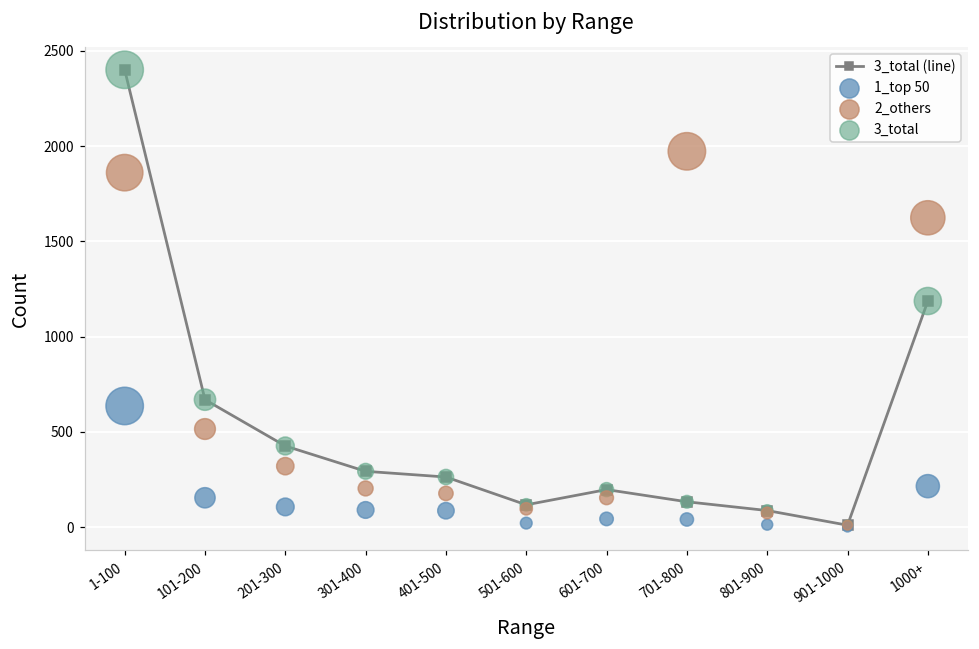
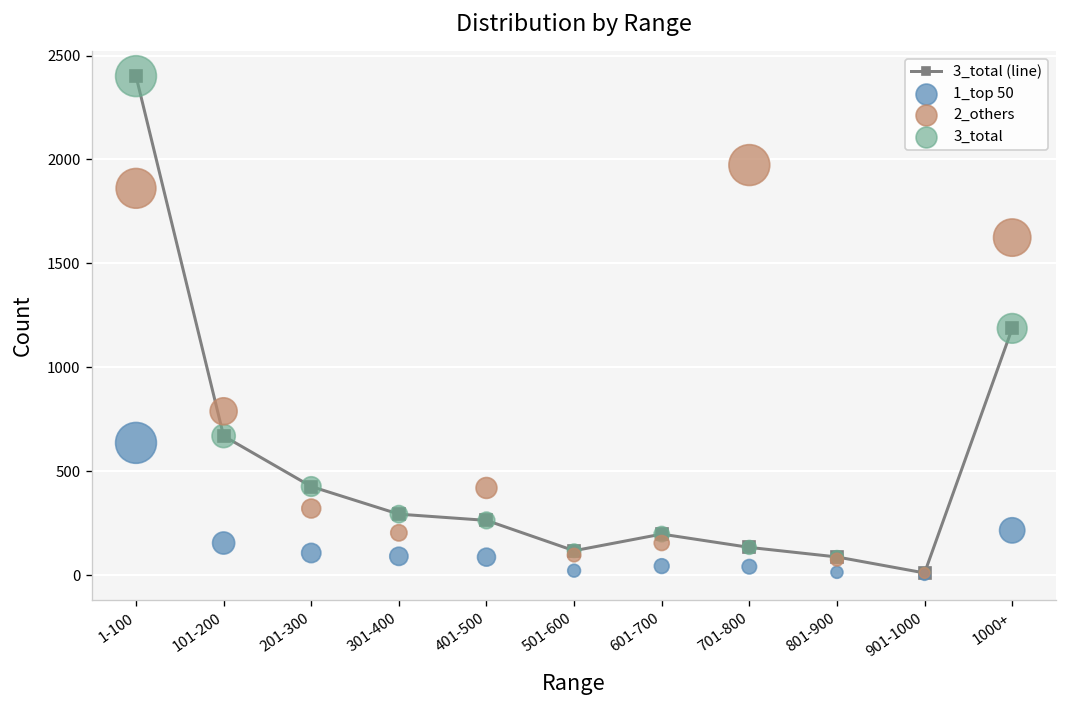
2_others, 101-200: 520 -> 790
2_others, 401-500: 180 -> 420
